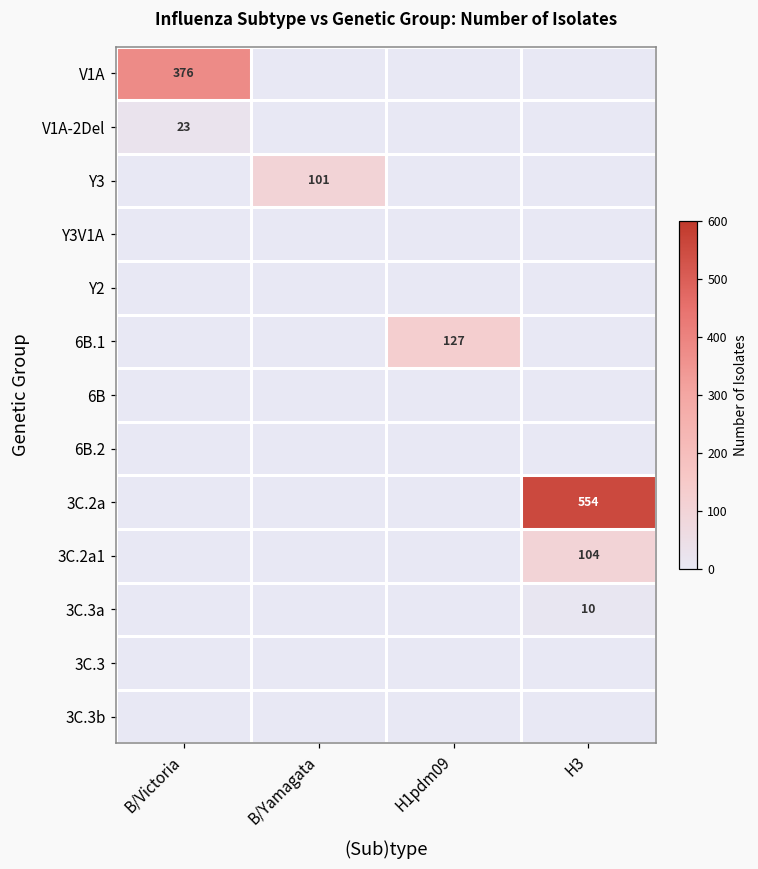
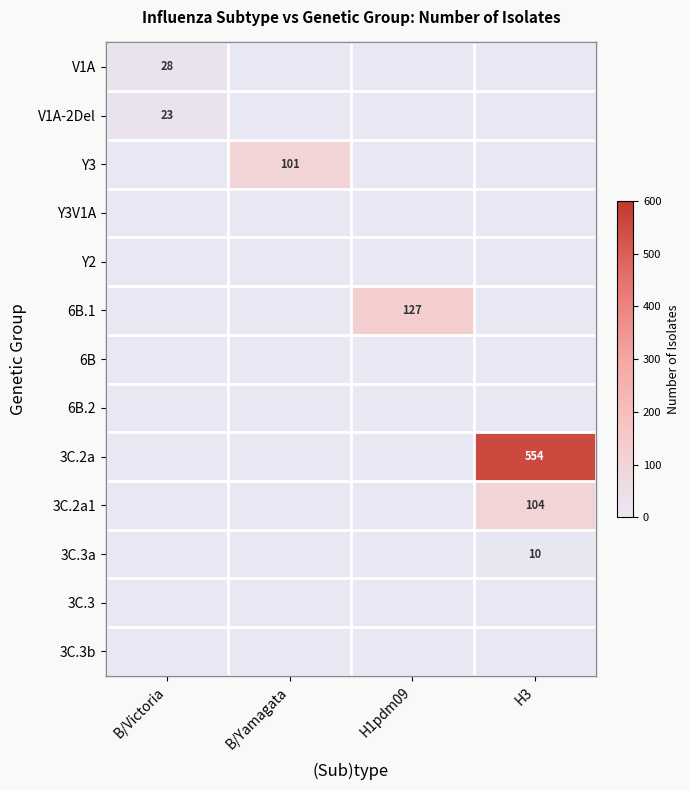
V1A, B/Victoria: 376 -> 28
